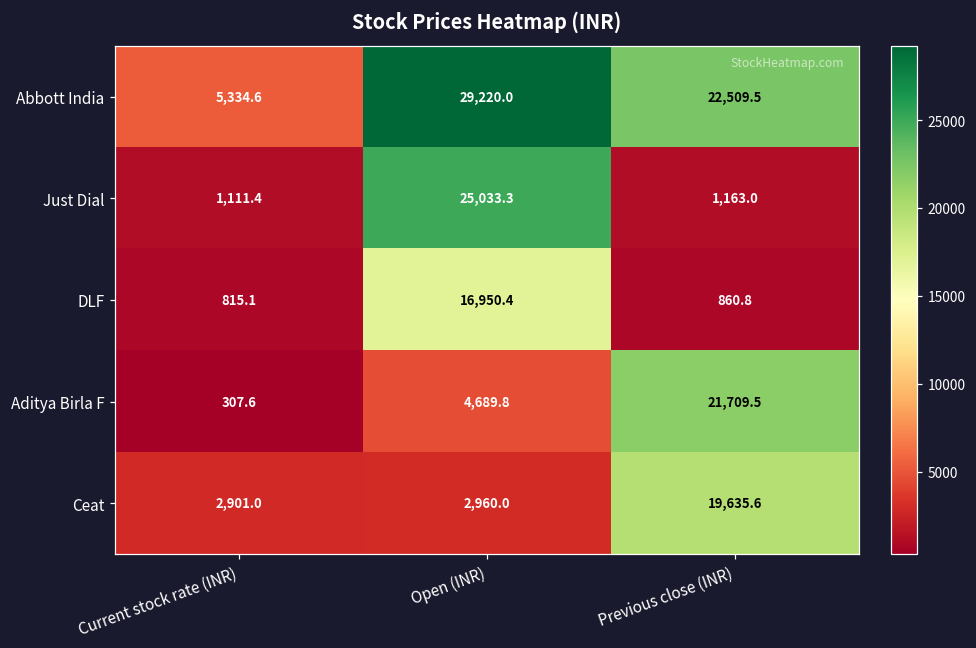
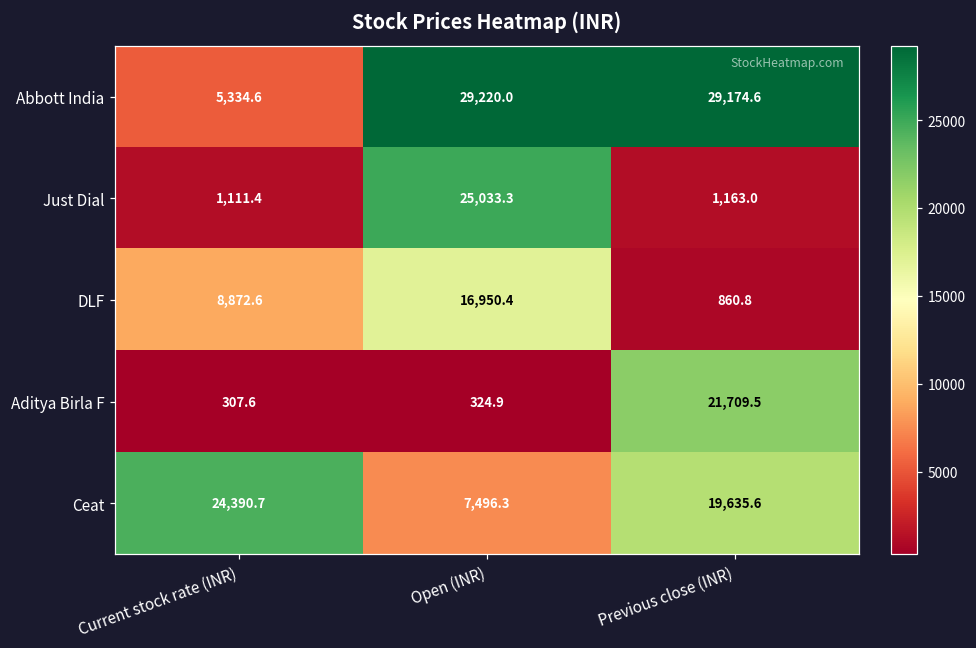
Abbott India, Previous close (INR): 22,509.5 -> 29,174.6
DLF, Current stock rate (INR): 815.1 -> 8,872.6
Aditya Birla F, Open (INR): 4,689.8 -> 324.9
Ceat, Current stock rate (INR): 2,901.0 -> 24,390.7
Ceat, Open (INR): 2,960.0 -> 7,496.3
